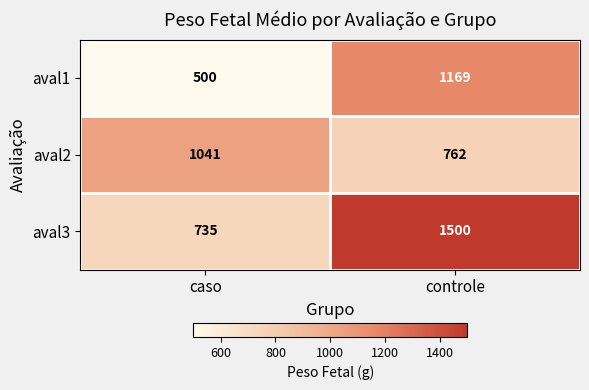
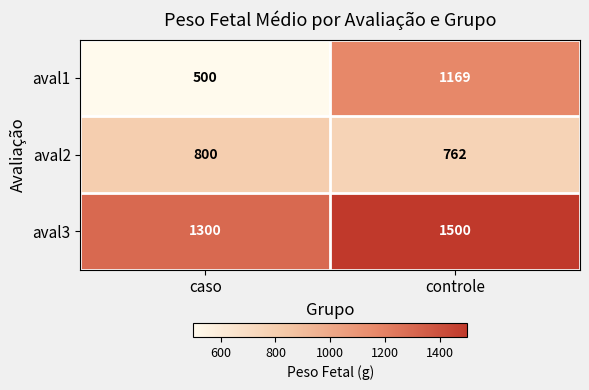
aval2, caso: 1041 -> 800
aval3, caso: 735 -> 1300
